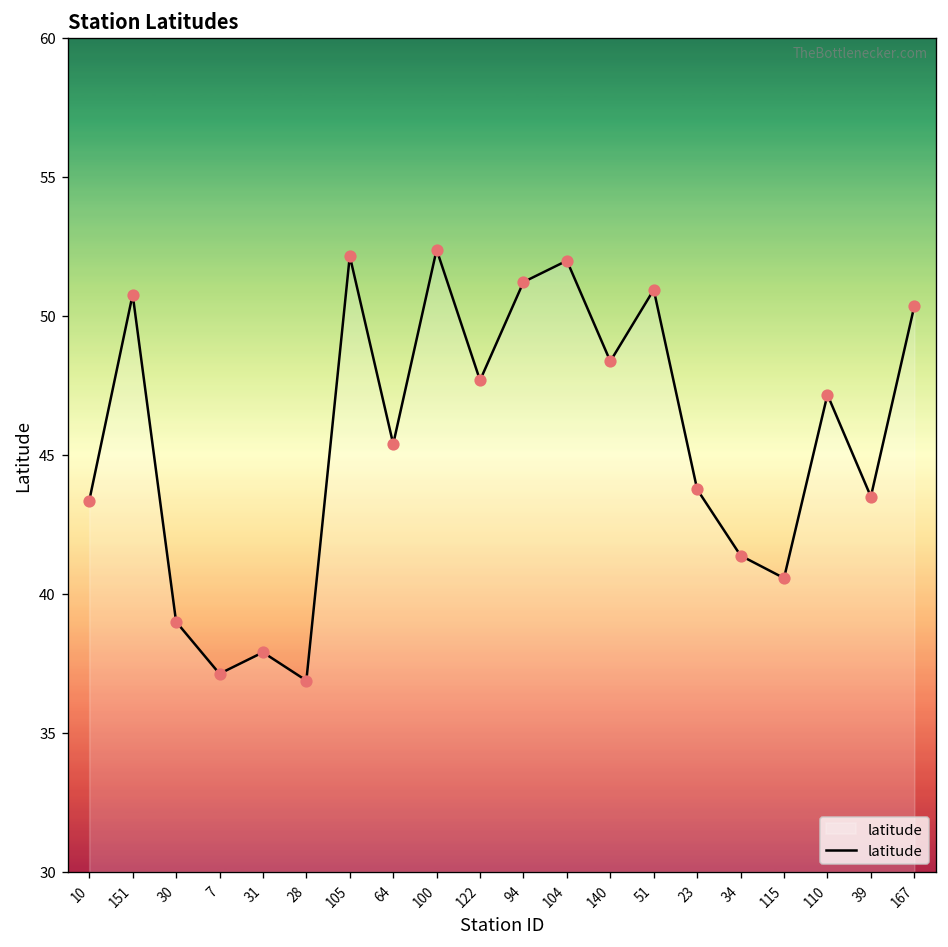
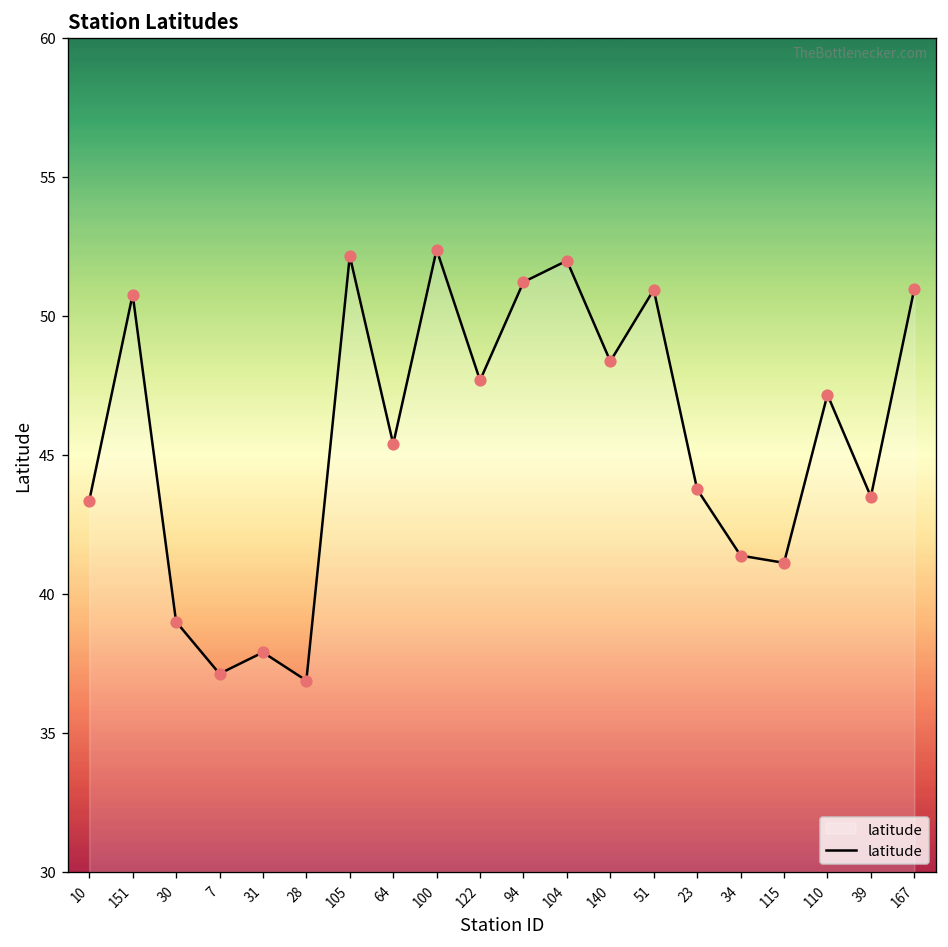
115: 40.6 -> 41.1
167: 50.3 -> 51.0
